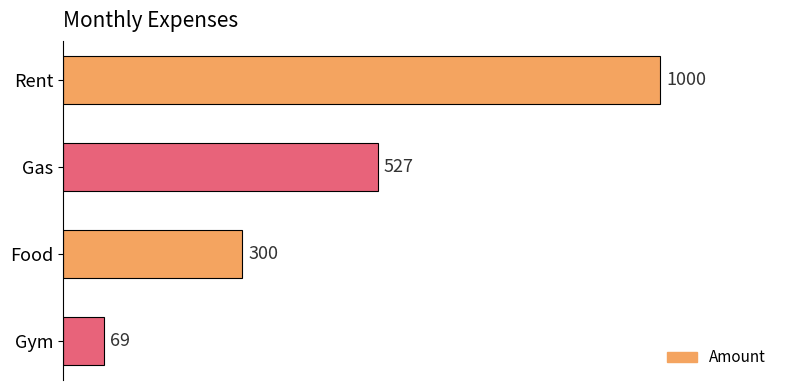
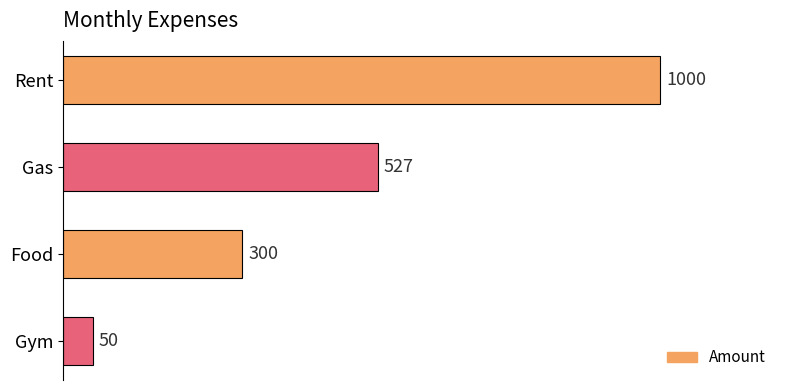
Gym: 69 -> 50
